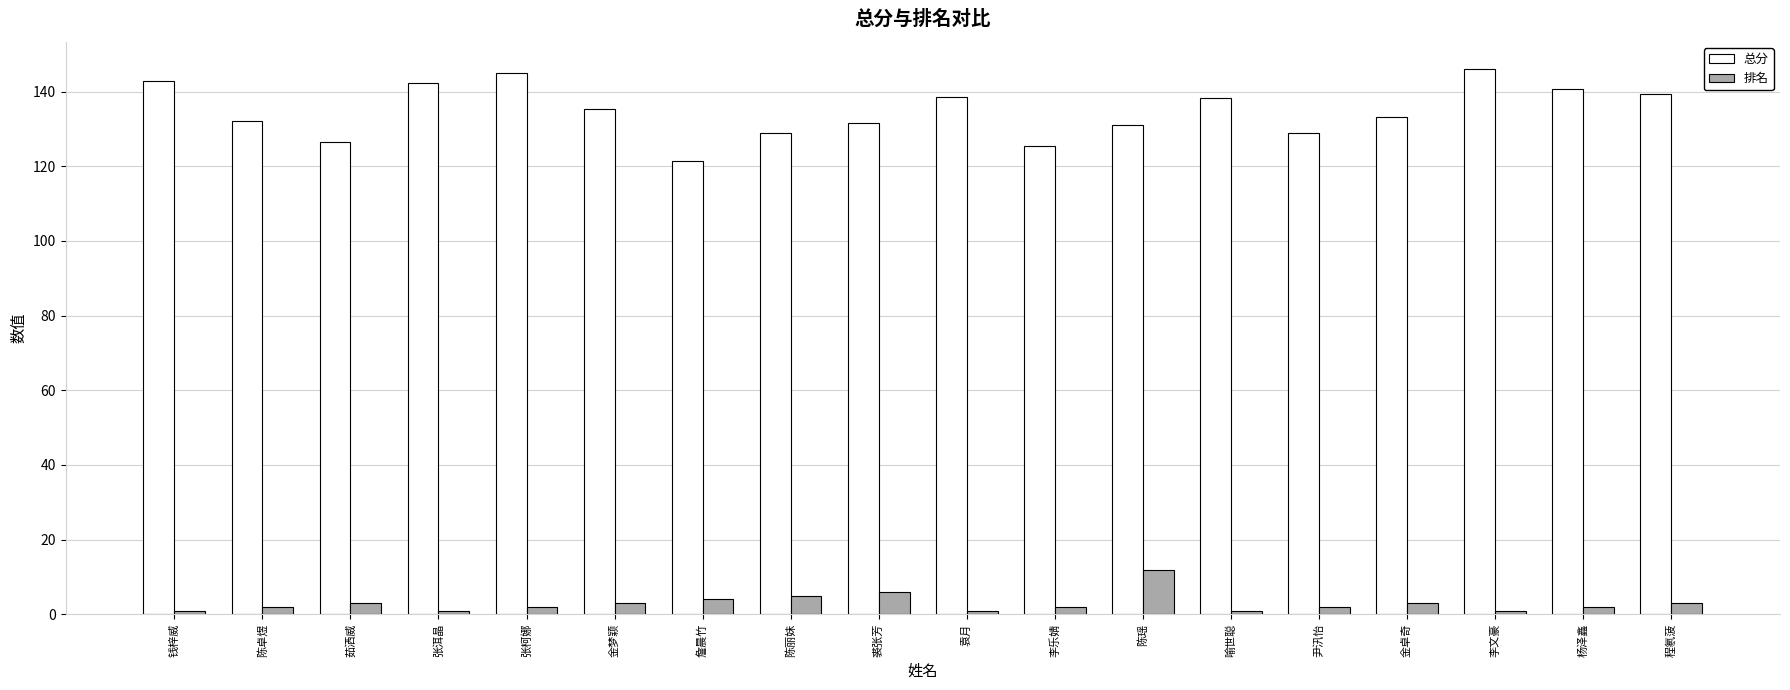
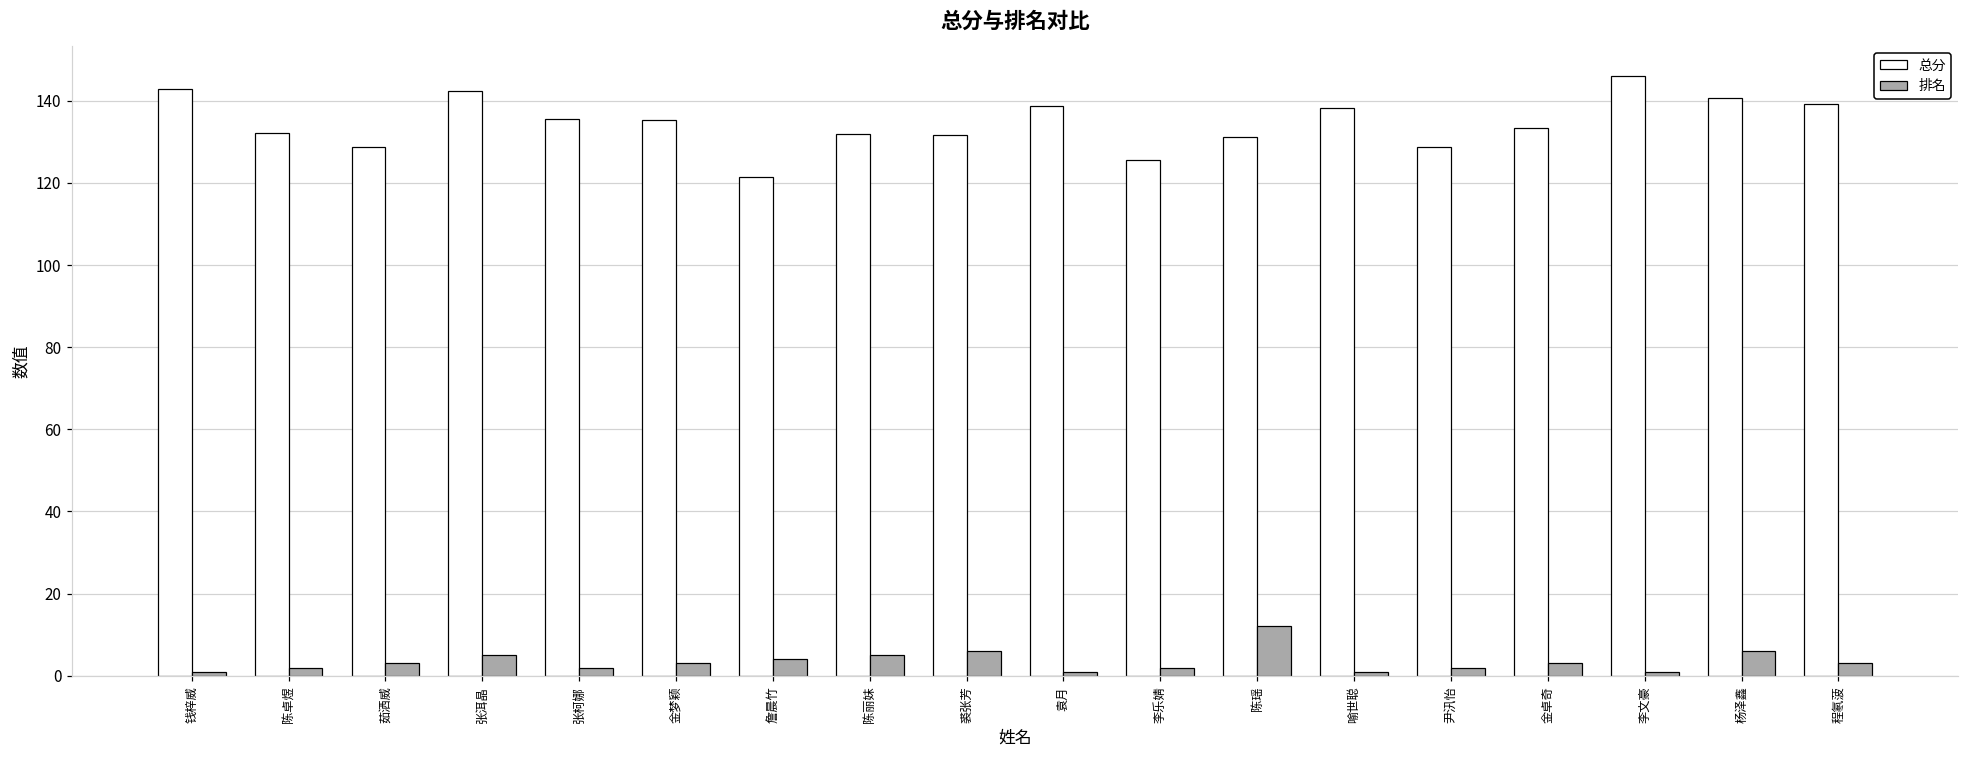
总分, 茹洒威: 127 -> 129
排名, 张洱晶: 1 -> 5
总分, 张柯娜: 145 -> 136
总分, 陈丽妹: 129 -> 132
排名, 杨泽鑫: 2 -> 6
